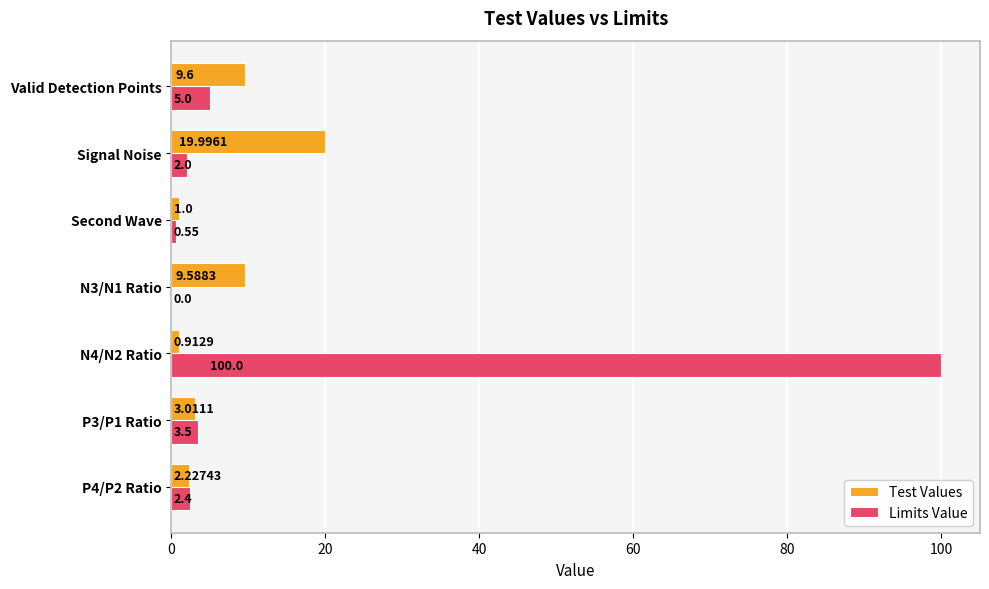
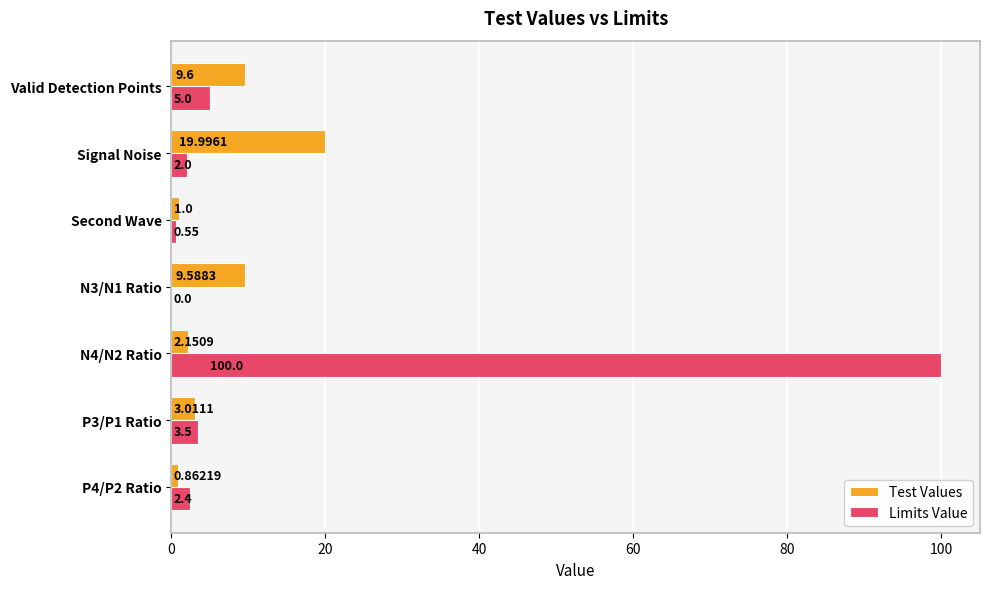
Test Values, N4/N2 Ratio: 0.9129 -> 2.1509
Test Values, P4/P2 Ratio: 2.22743 -> 0.86219
